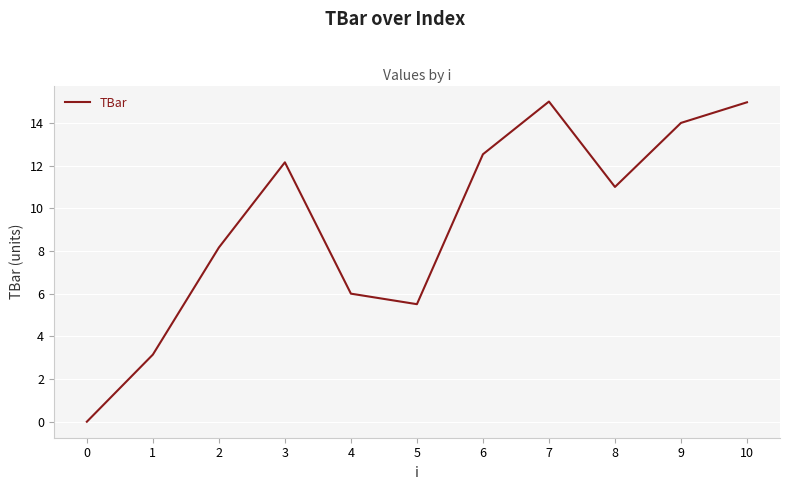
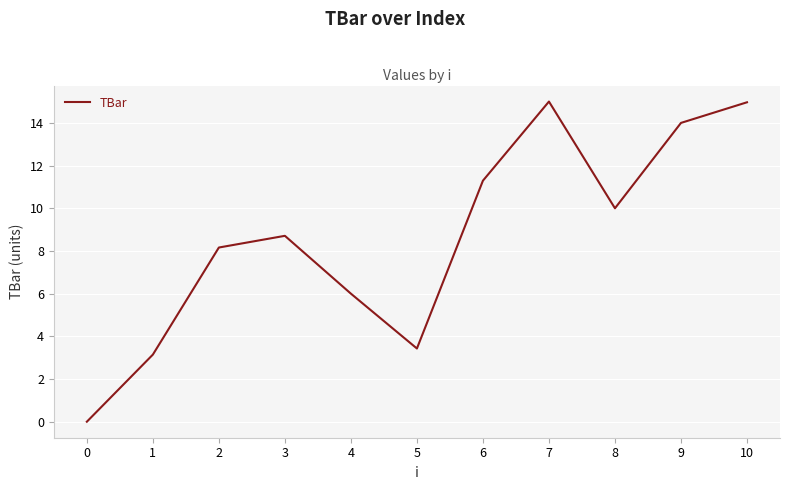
3: 12.2 -> 8.7
5: 5.5 -> 3.4
6: 12.5 -> 11.3
8: 11 -> 10
